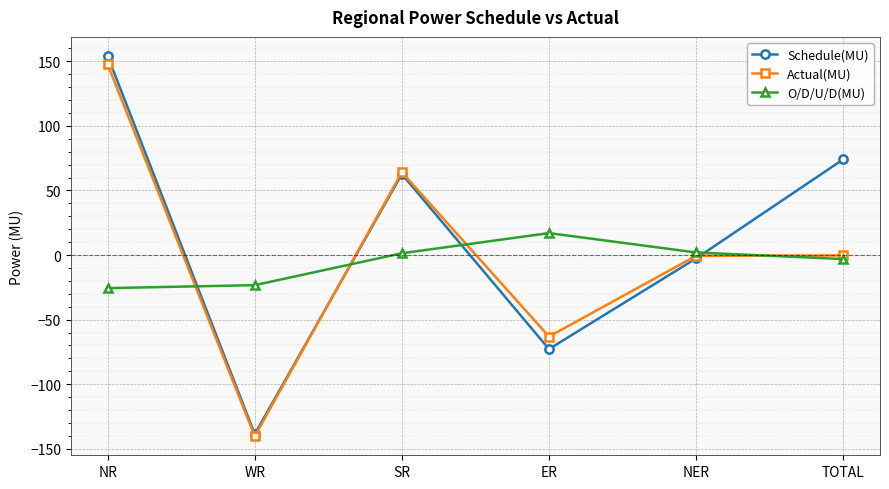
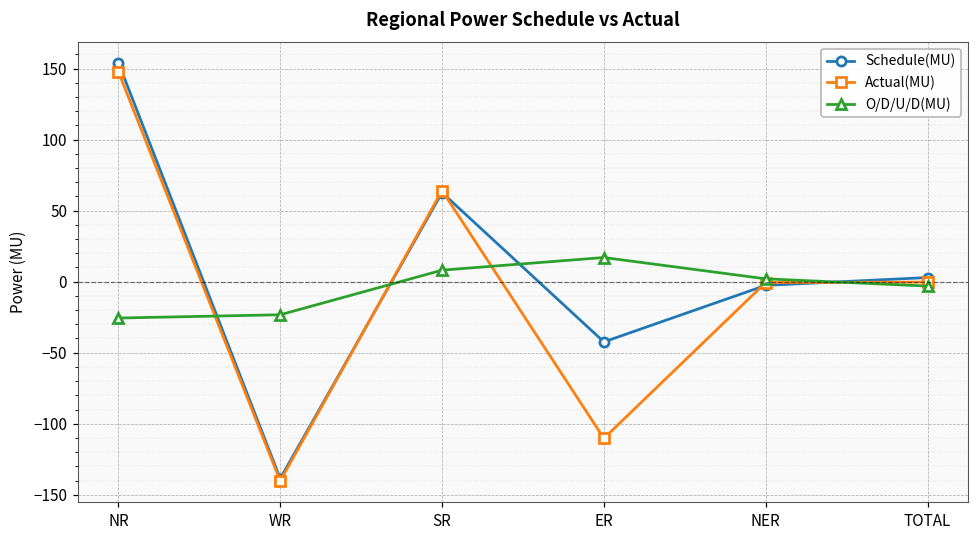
O/D/U/D(MU), SR: 1 -> 8
Schedule(MU), ER: -73 -> -42
Actual(MU), ER: -63 -> -110
Schedule(MU), TOTAL: 74 -> 3
